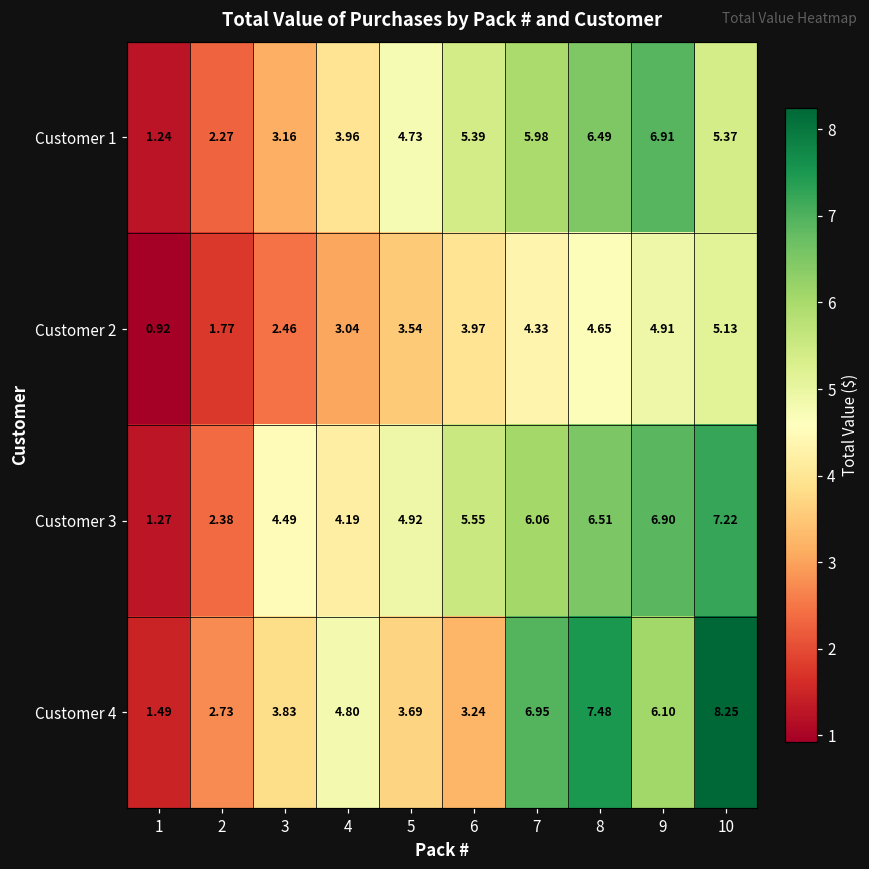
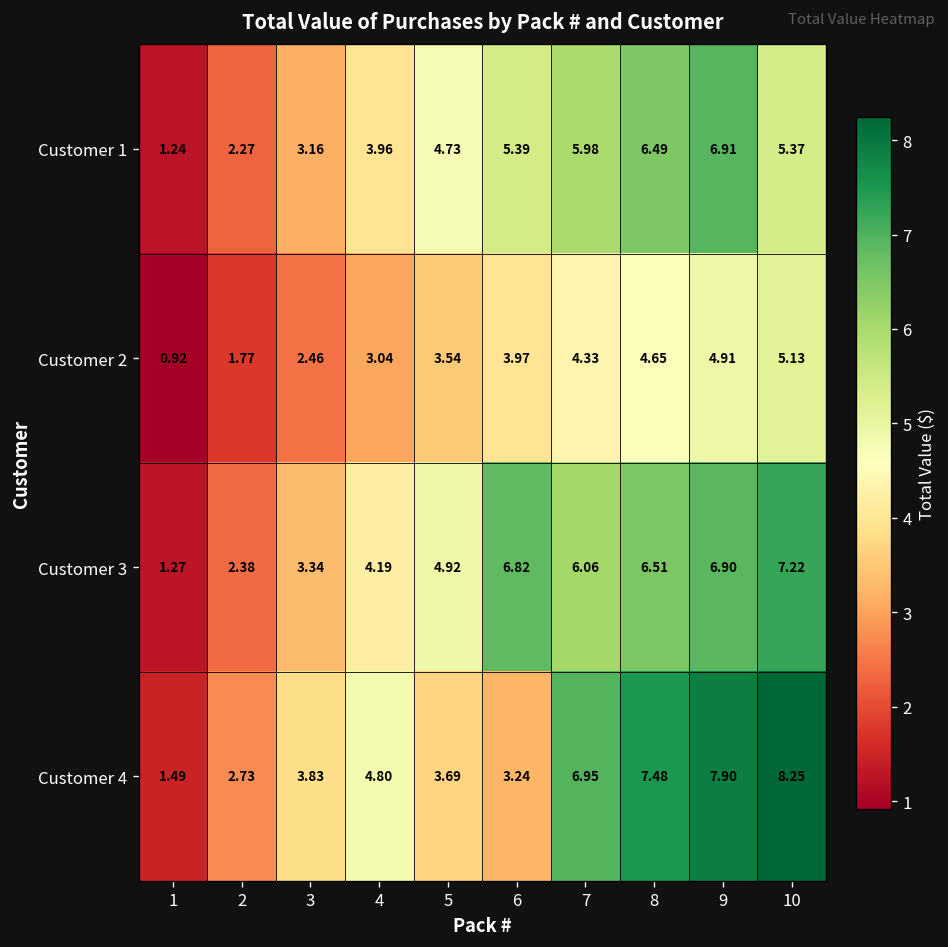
Customer 3, 3: 4.49 -> 3.34
Customer 3, 6: 5.55 -> 6.82
Customer 4, 9: 6.10 -> 7.90
